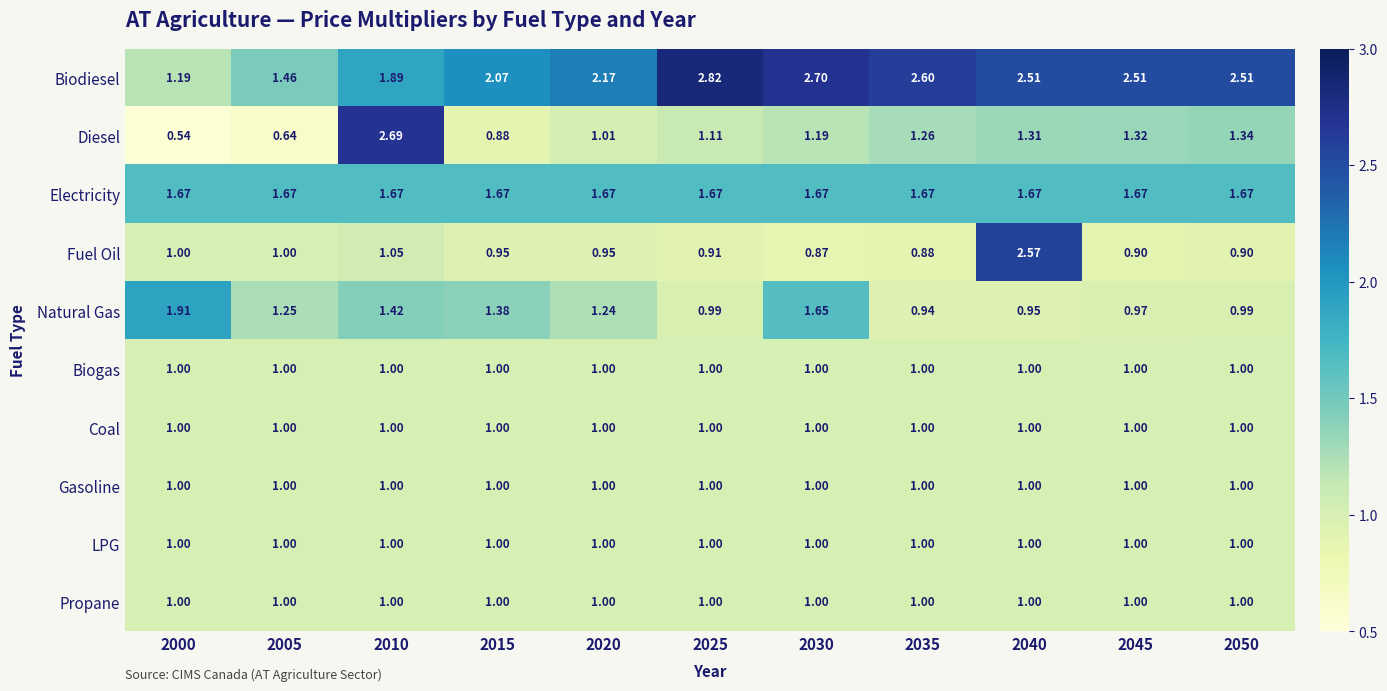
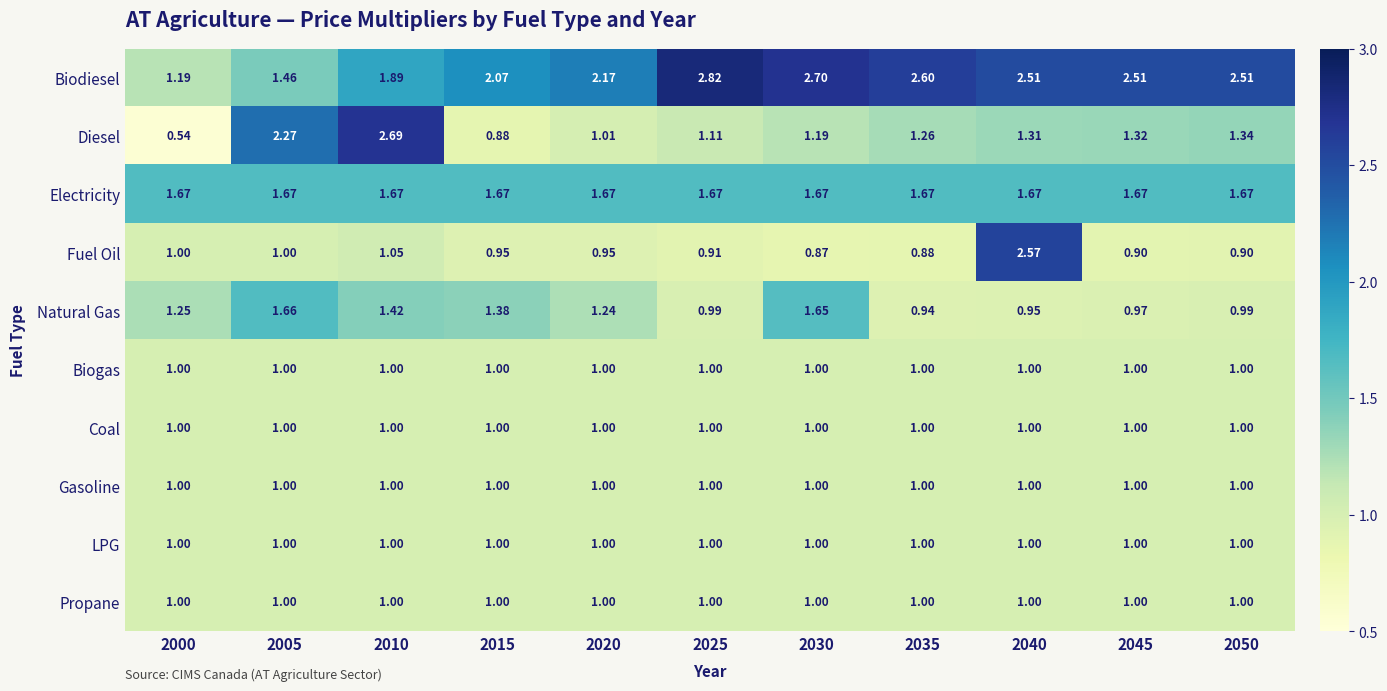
Diesel, 2005: 0.64 -> 2.27
Natural Gas, 2000: 1.91 -> 1.25
Natural Gas, 2005: 1.25 -> 1.66
